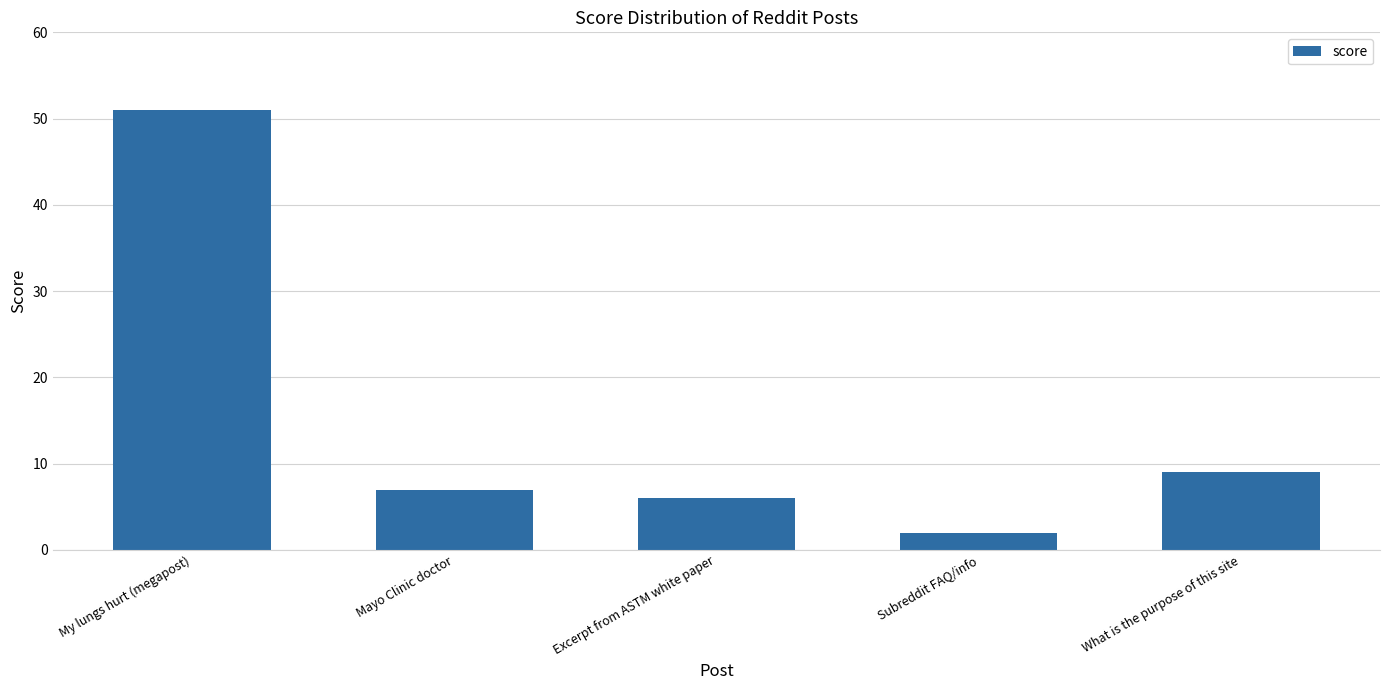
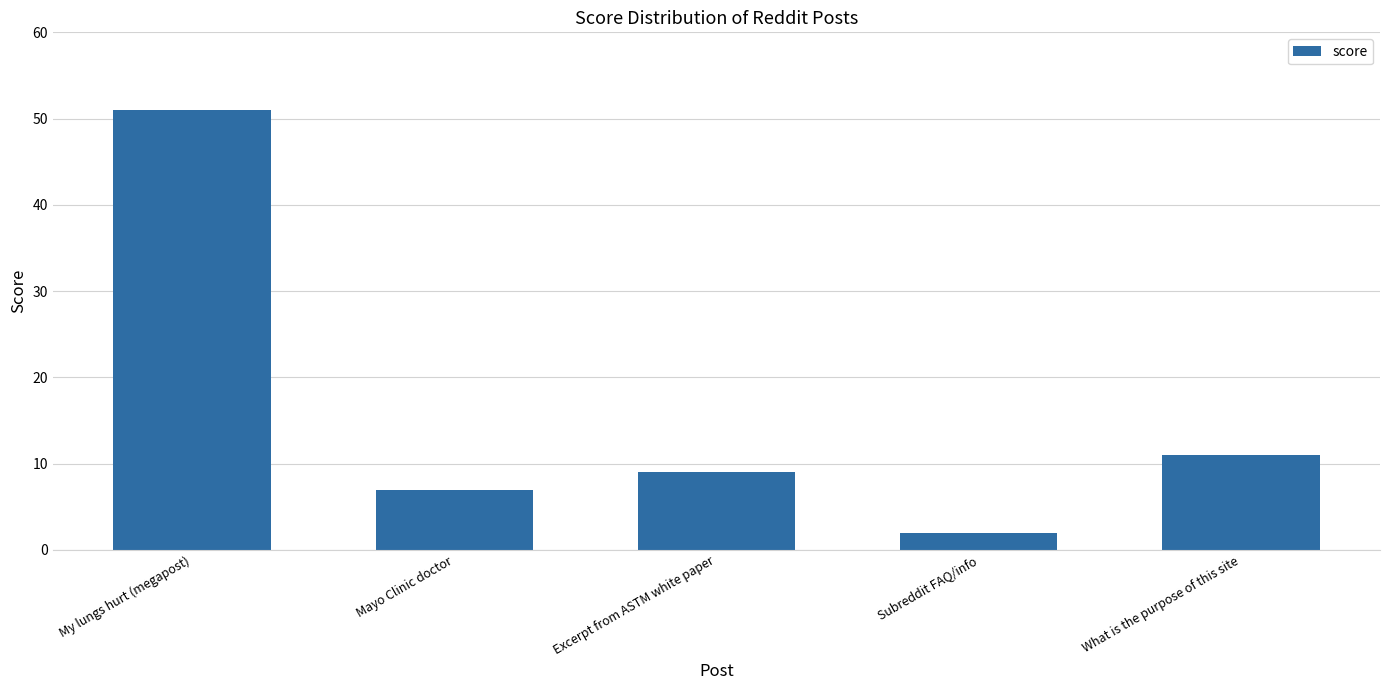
Excerpt from ASTM white paper: 6 -> 9
What is the purpose of this site: 9 -> 11
